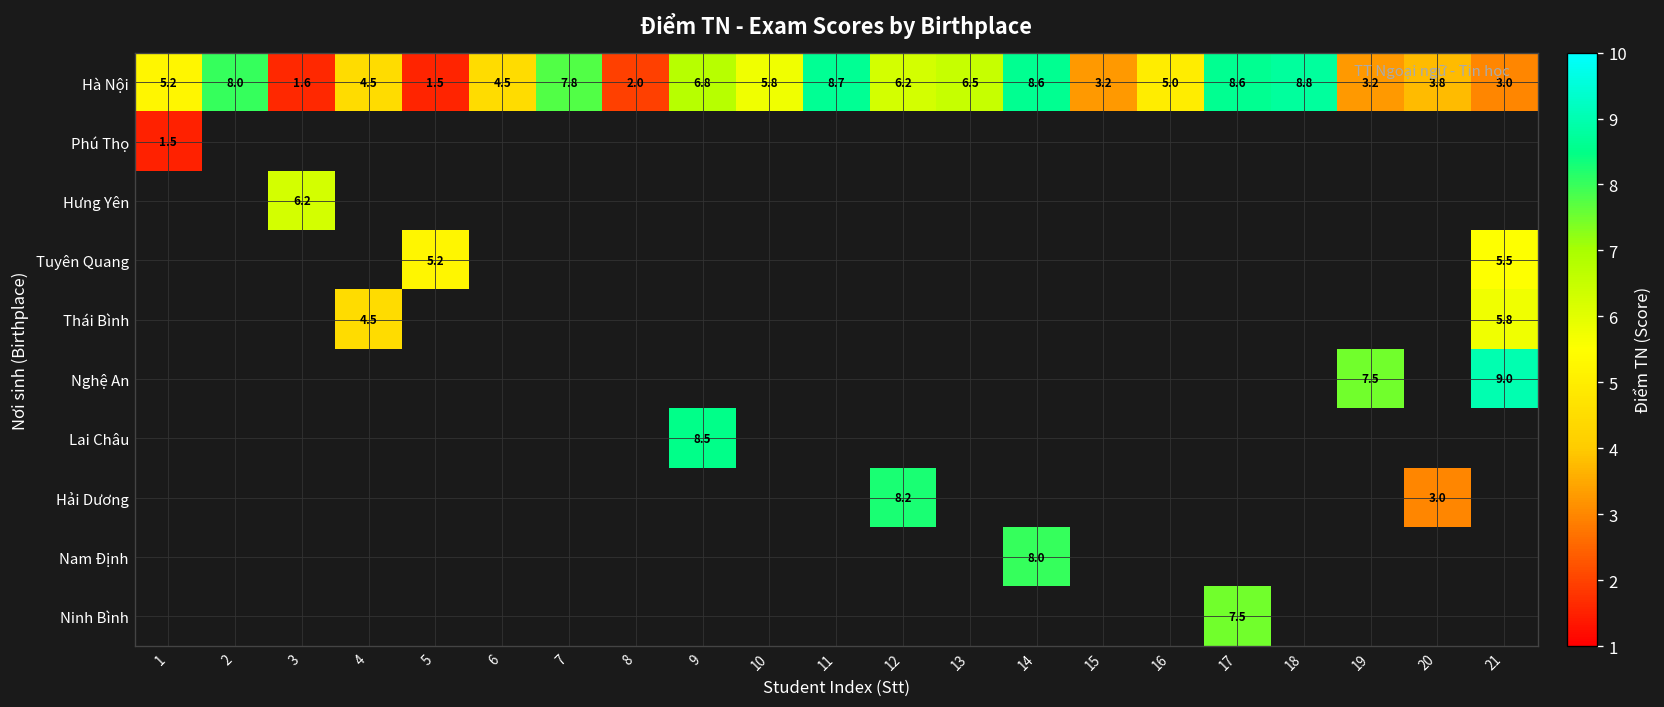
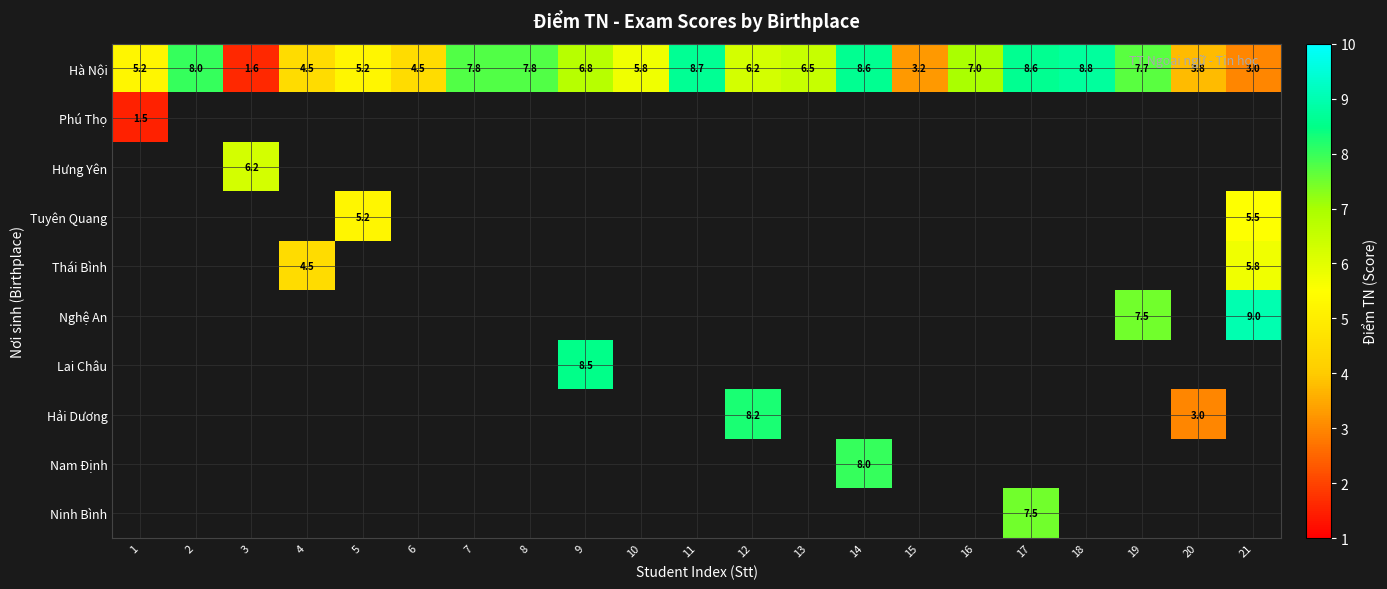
Hà Nội, 5: 1.5 -> 5.2
Hà Nội, 8: 2.0 -> 7.8
Hà Nội, 16: 5.0 -> 7.0
Hà Nội, 19: 3.2 -> 7.7
